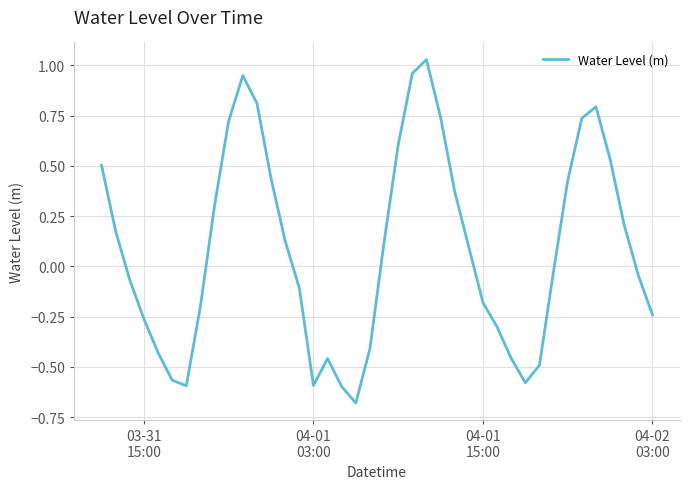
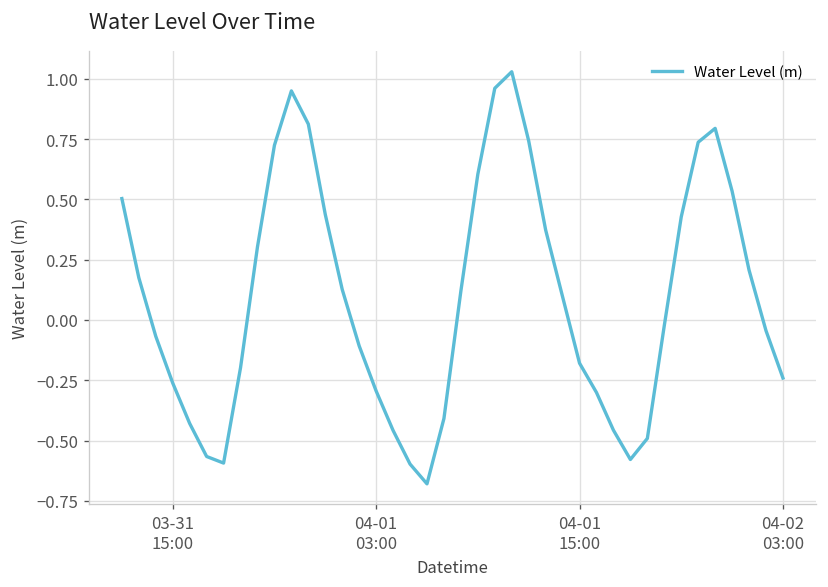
04-01 03:00: -0.59 -> -0.29
